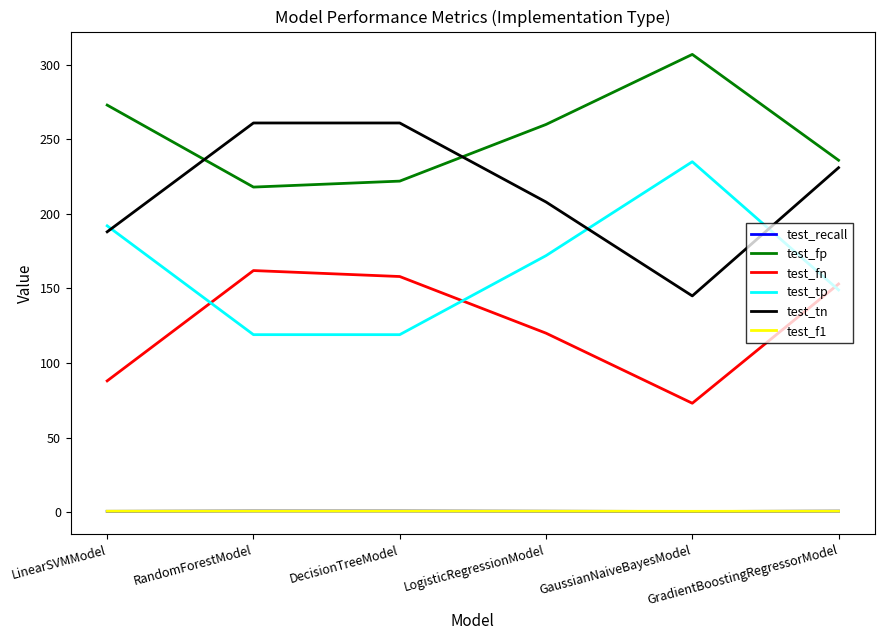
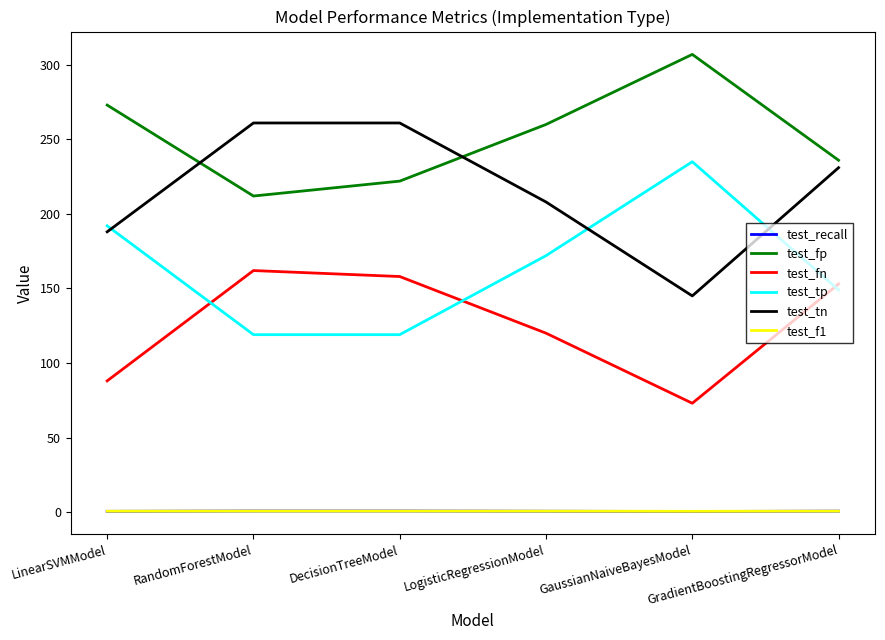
test_fp, RandomForestModel: 218 -> 212
